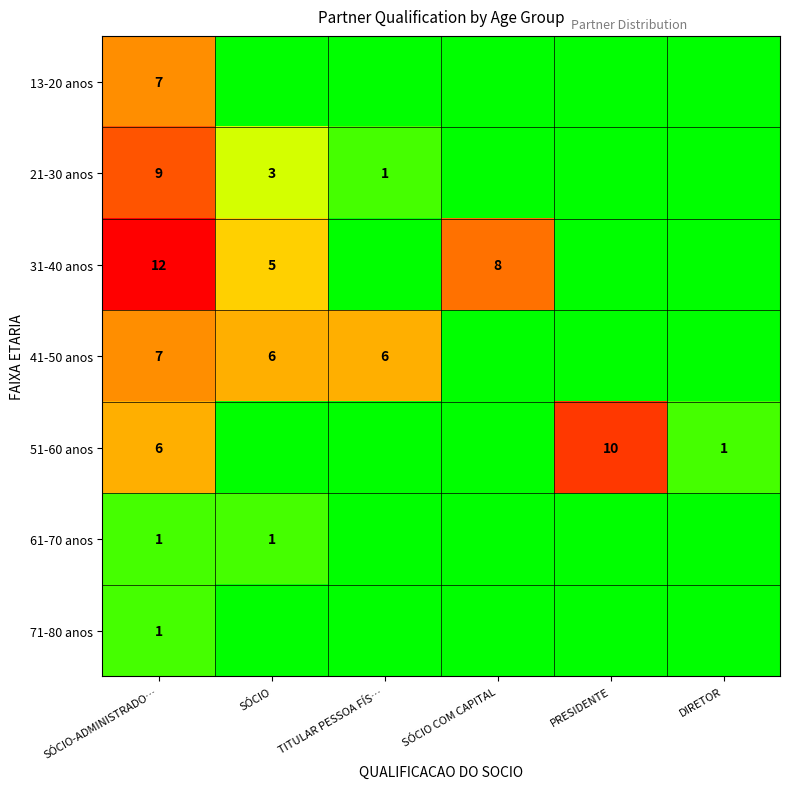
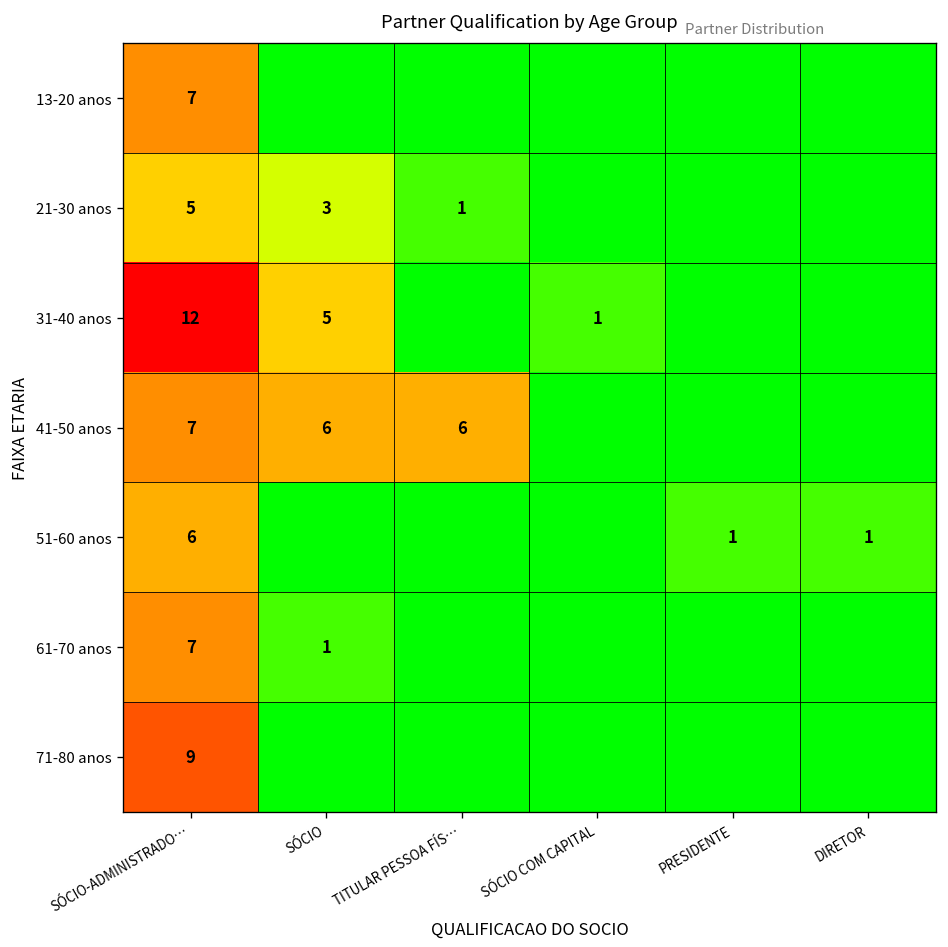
21-30 anos, SÓCIO-ADMINISTRADO…: 9 -> 5
31-40 anos, SÓCIO COM CAPITAL: 8 -> 1
51-60 anos, PRESIDENTE: 10 -> 1
61-70 anos, SÓCIO-ADMINISTRADO…: 1 -> 7
71-80 anos, SÓCIO-ADMINISTRADO…: 1 -> 9
